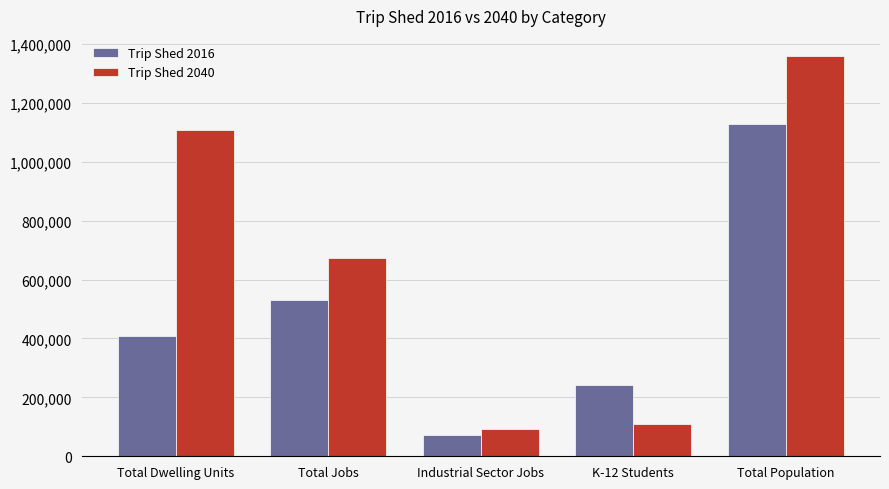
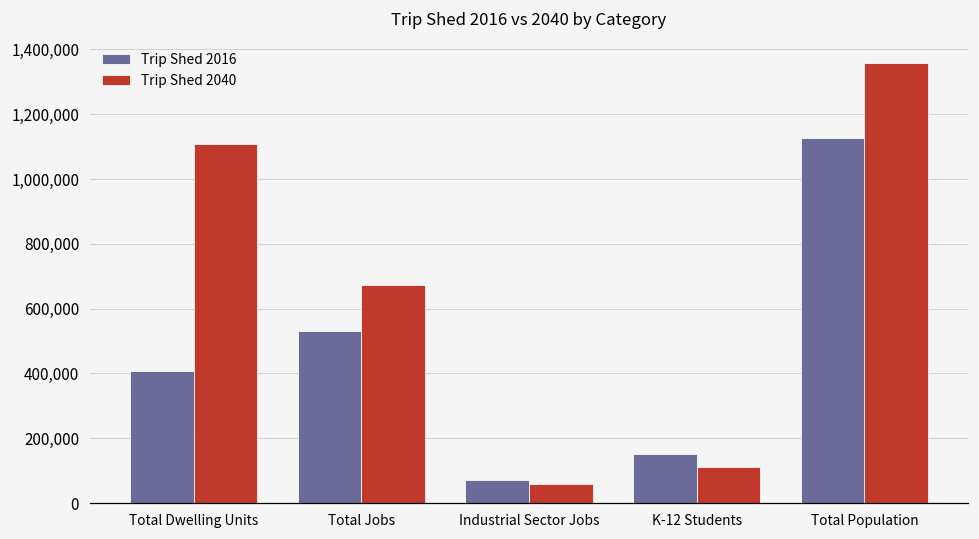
Trip Shed 2040, Industrial Sector Jobs: 90,000 -> 60,000
Trip Shed 2016, K-12 Students: 240,000 -> 150,000
